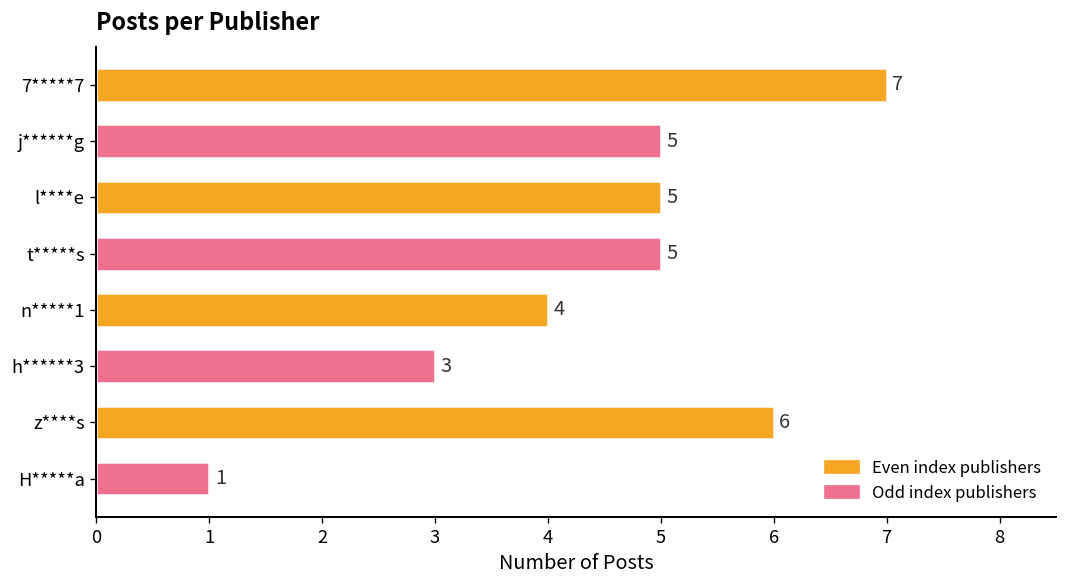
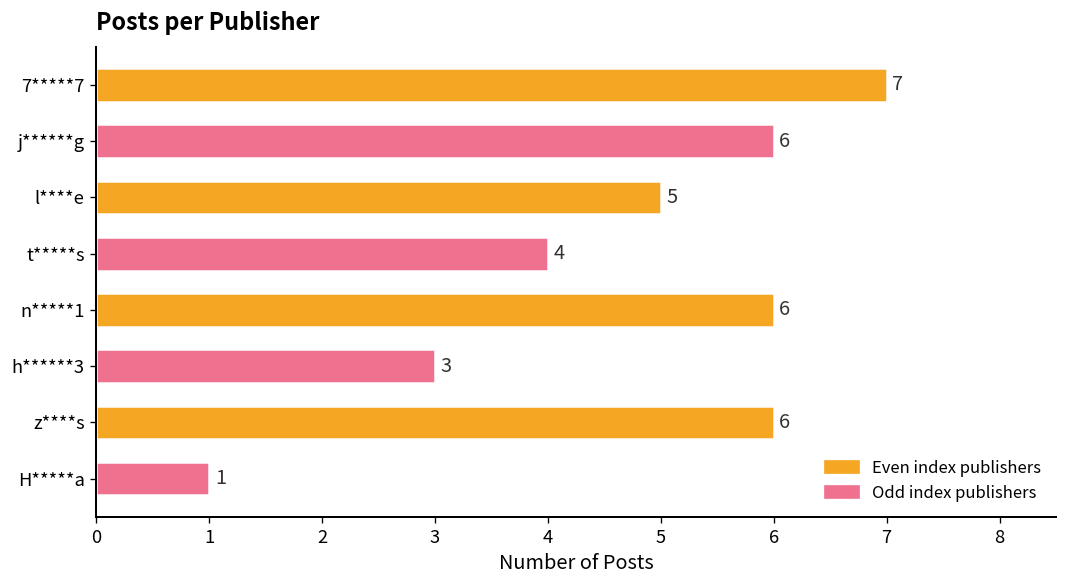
j******g: 5 -> 6
t*****s: 5 -> 4
n*****1: 4 -> 6
